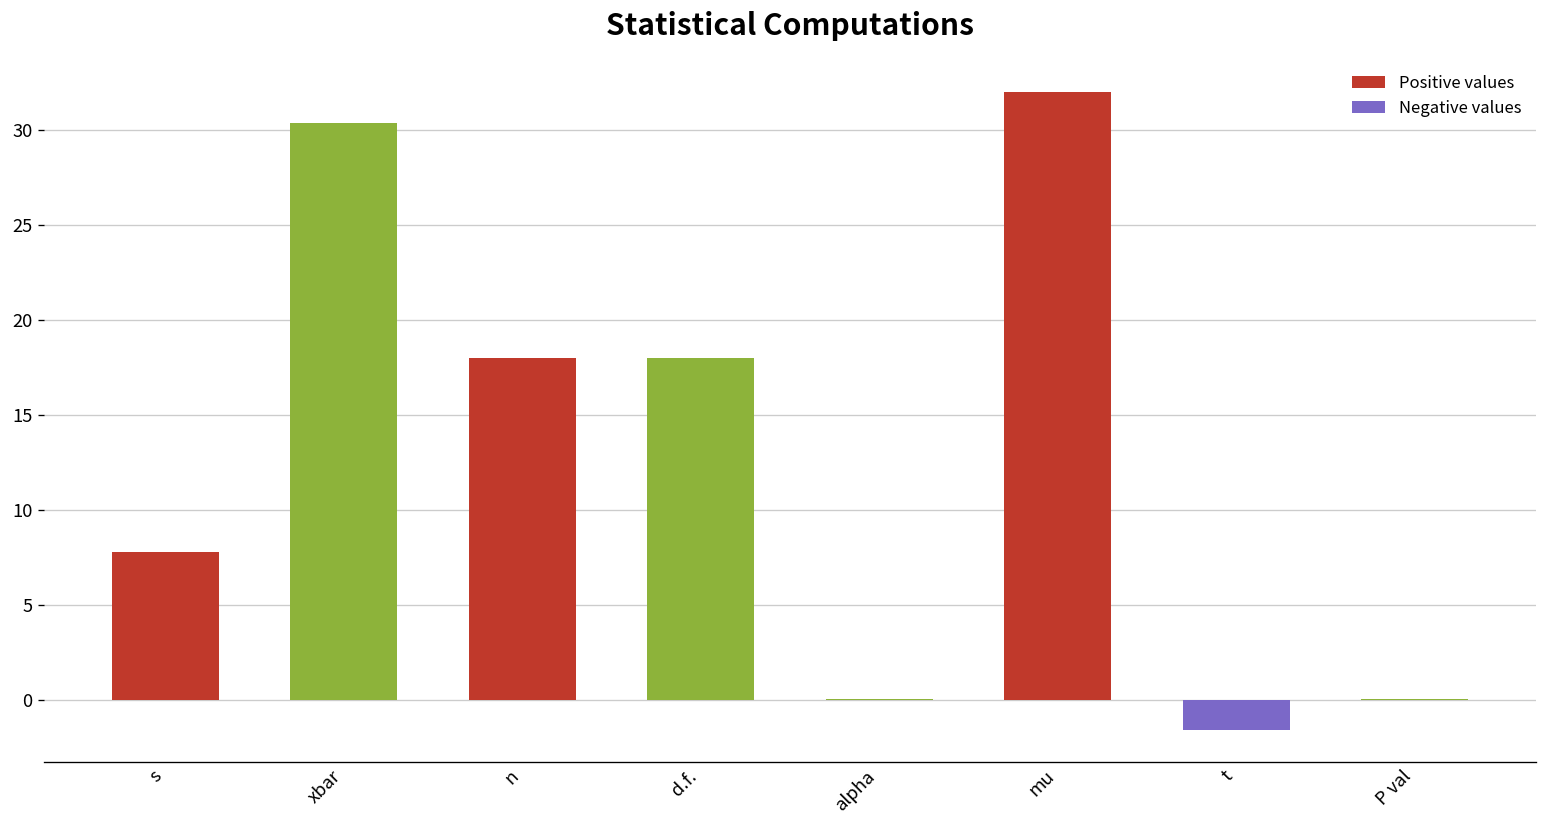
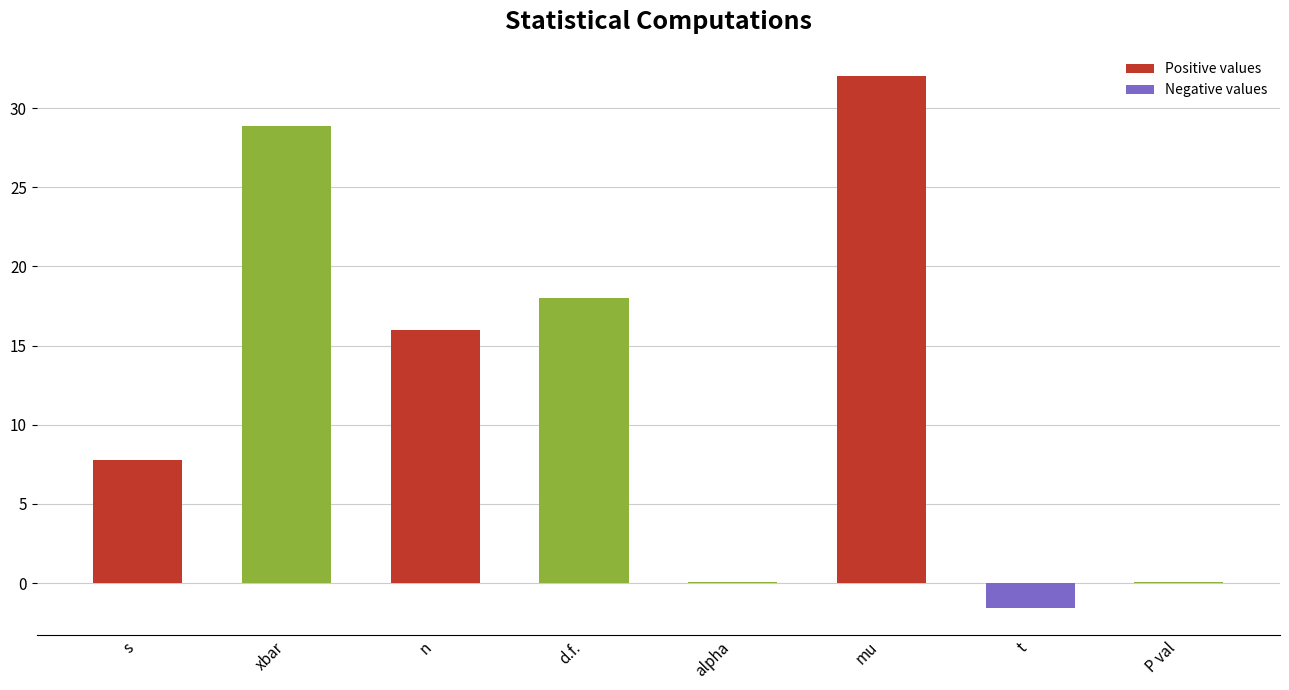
Positive values, xbar: 30.3 -> 28.9
Positive values, n: 18 -> 16
